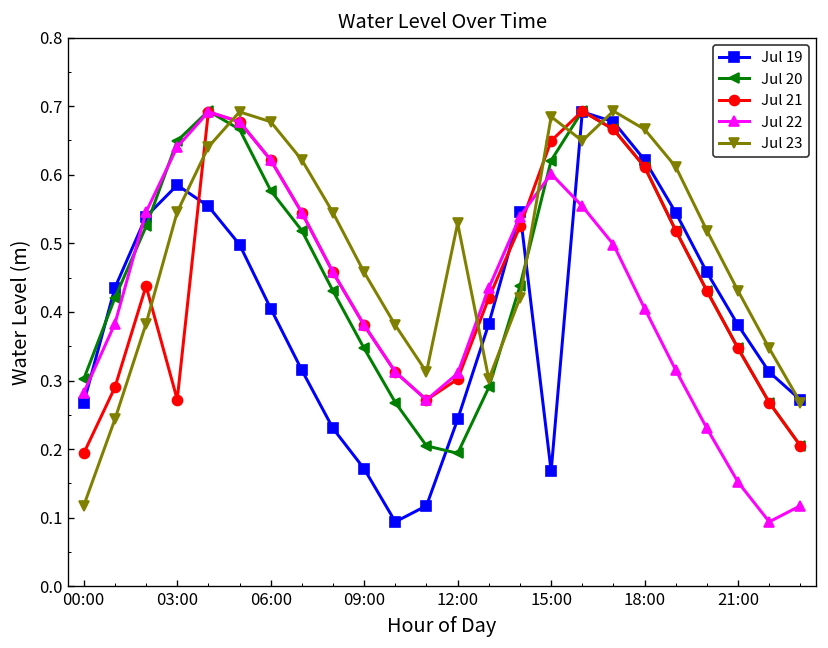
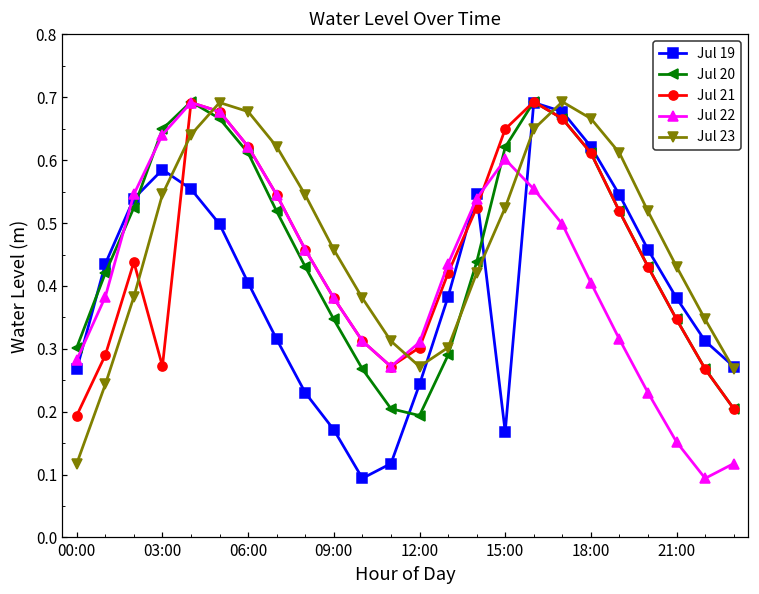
Jul 20, 06:00: 0.58 -> 0.61
Jul 23, 12:00: 0.53 -> 0.27
Jul 23, 15:00: 0.68 -> 0.52
